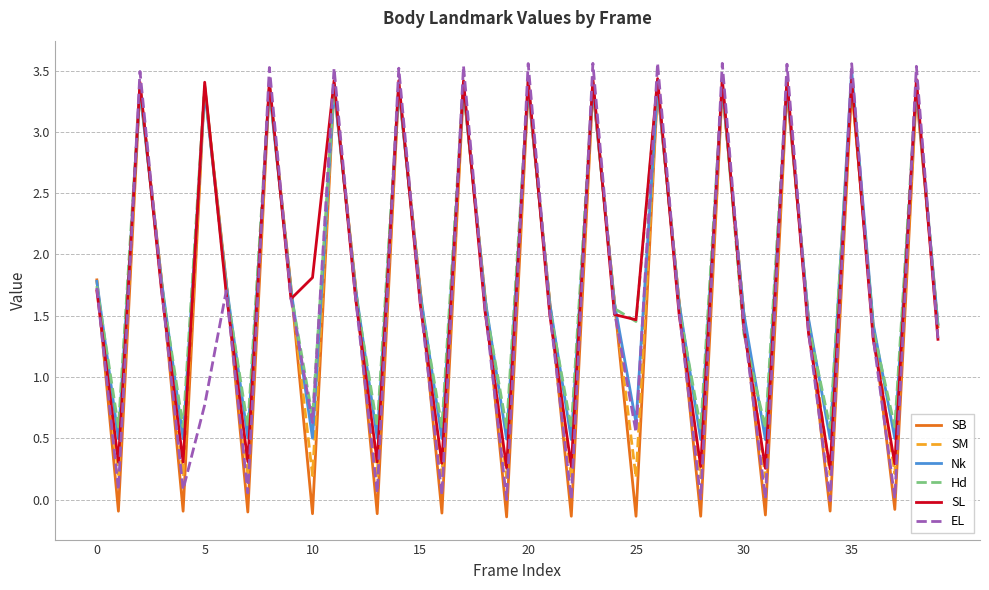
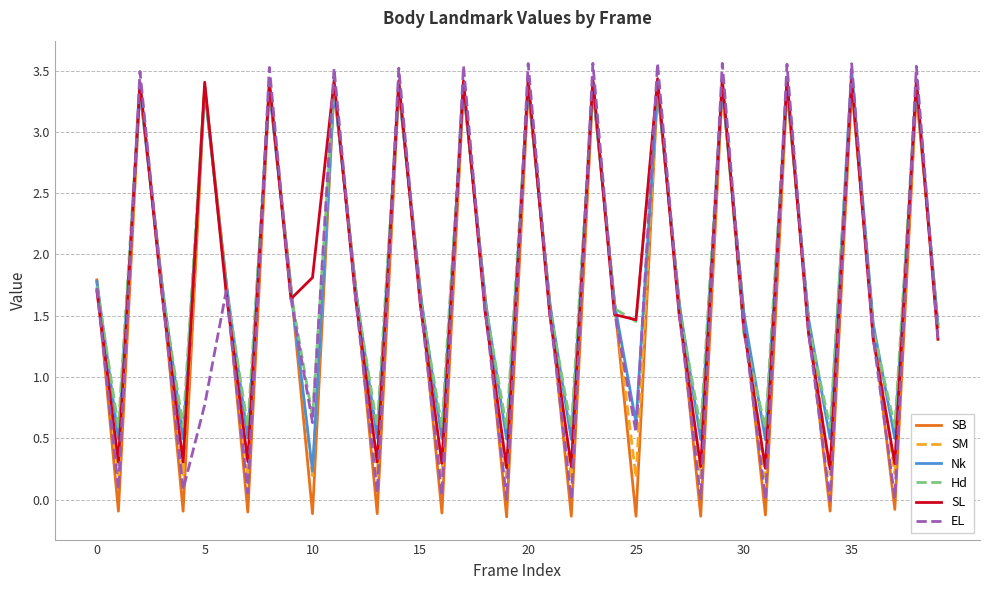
Nk, 10: 0.50 -> 0.23
